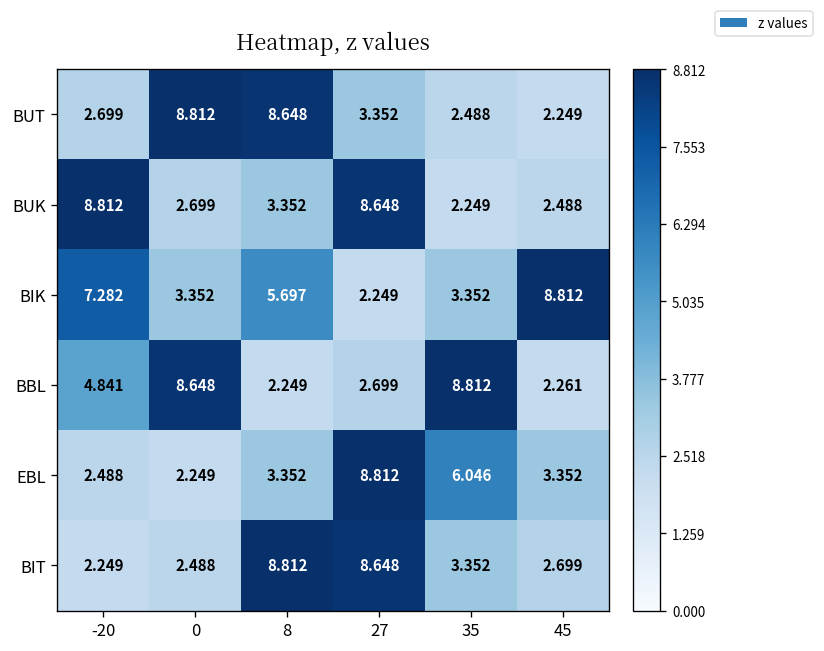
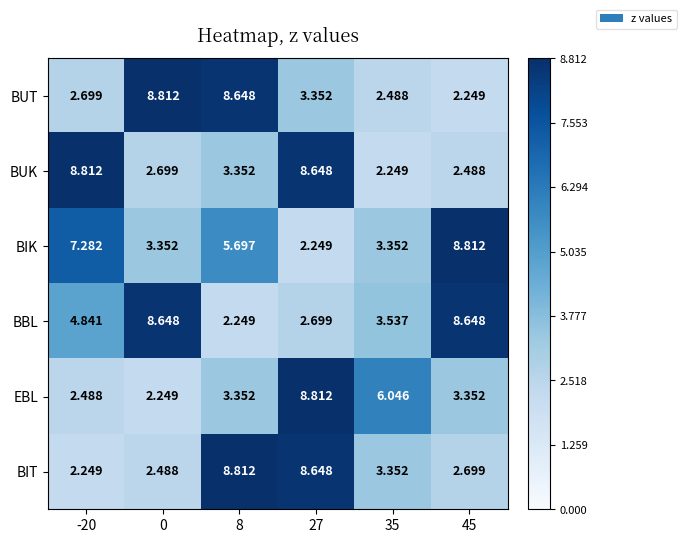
BBL, 35: 8.812 -> 3.537
BBL, 45: 2.261 -> 8.648
